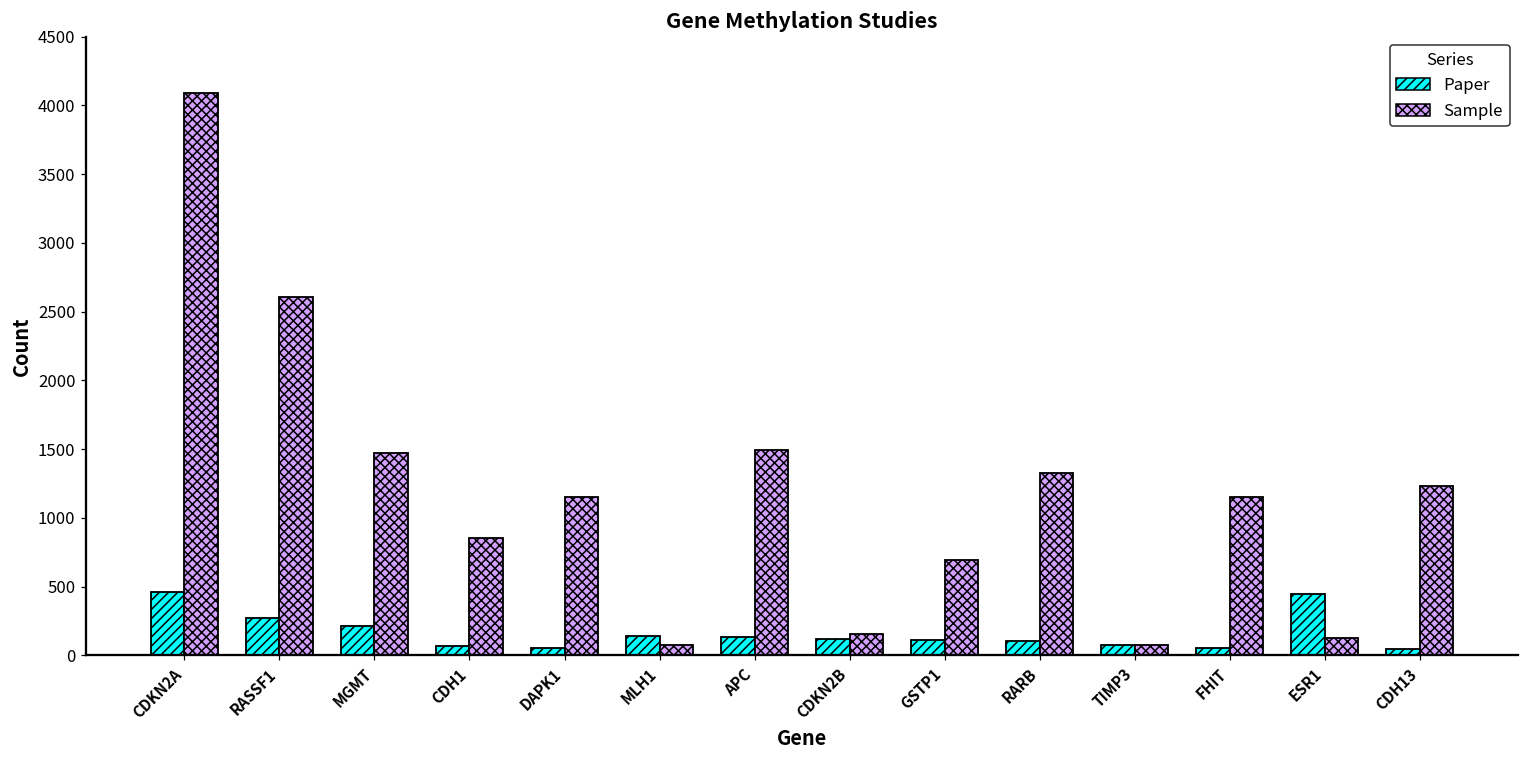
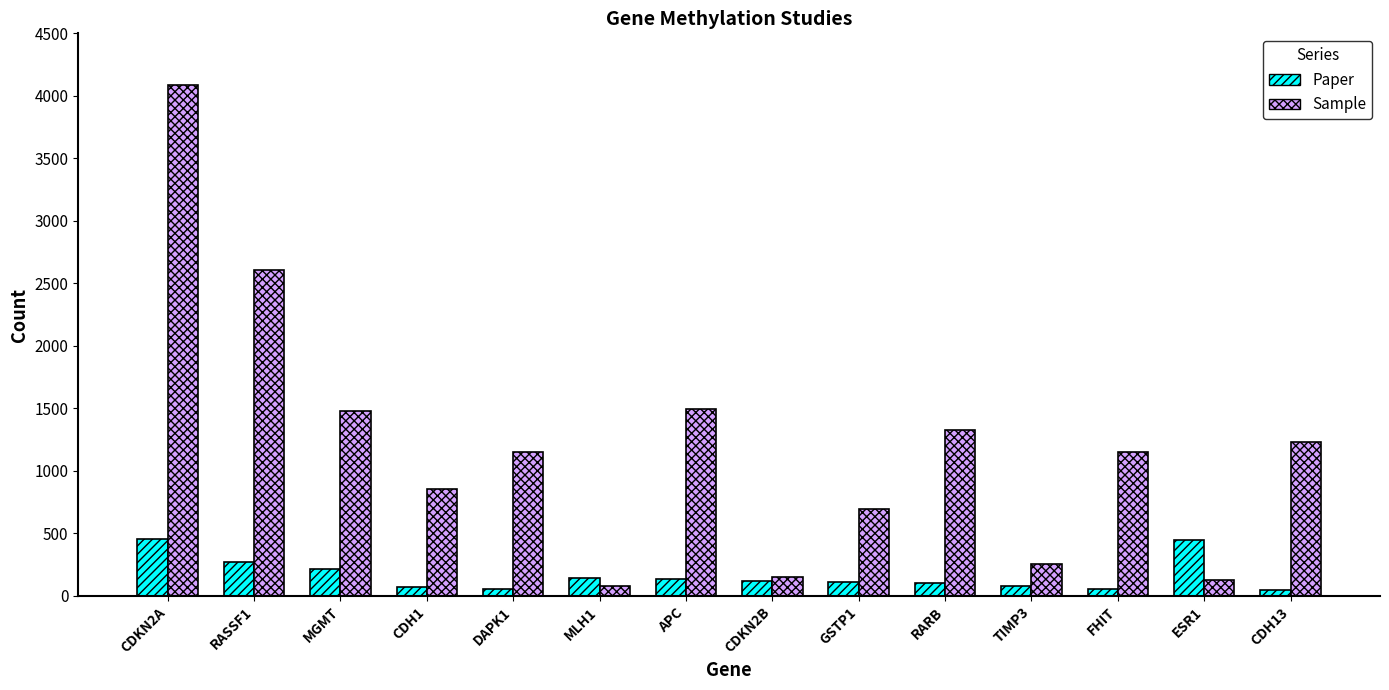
Sample, TIMP3: 80 -> 250
